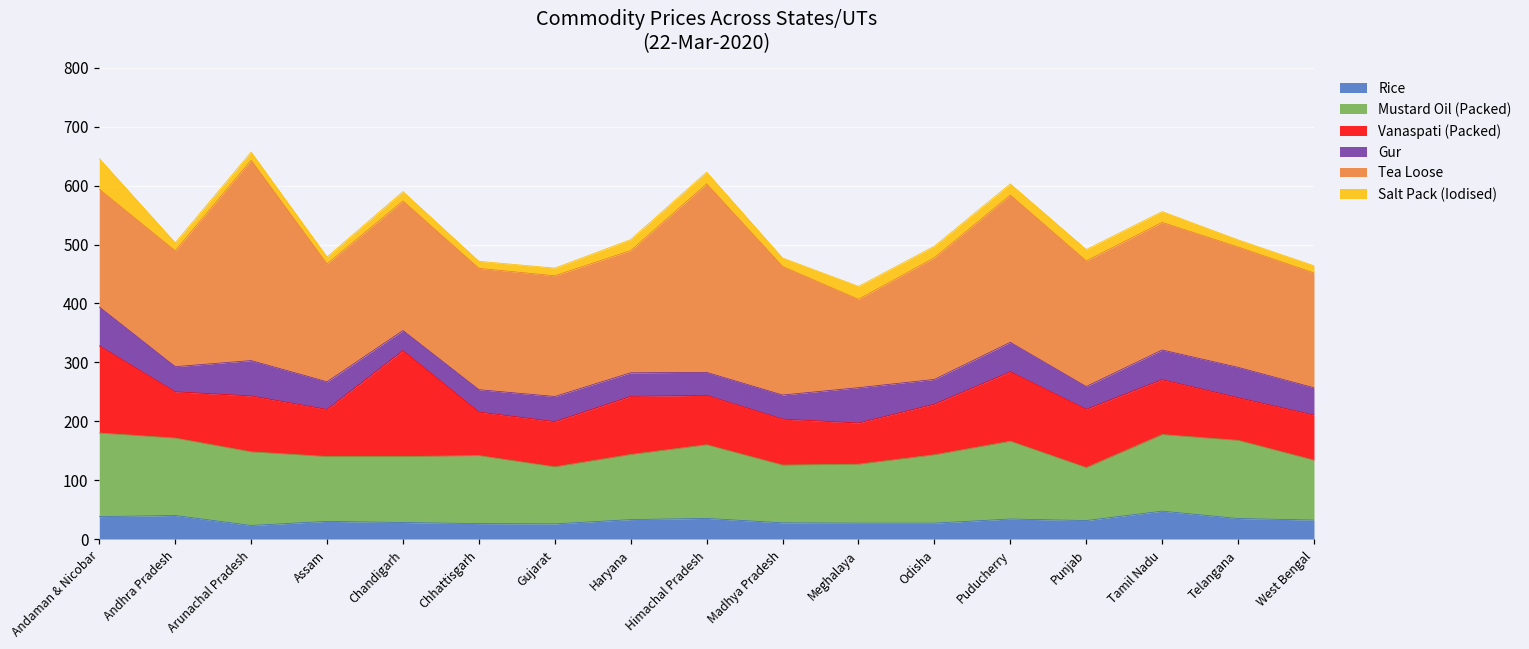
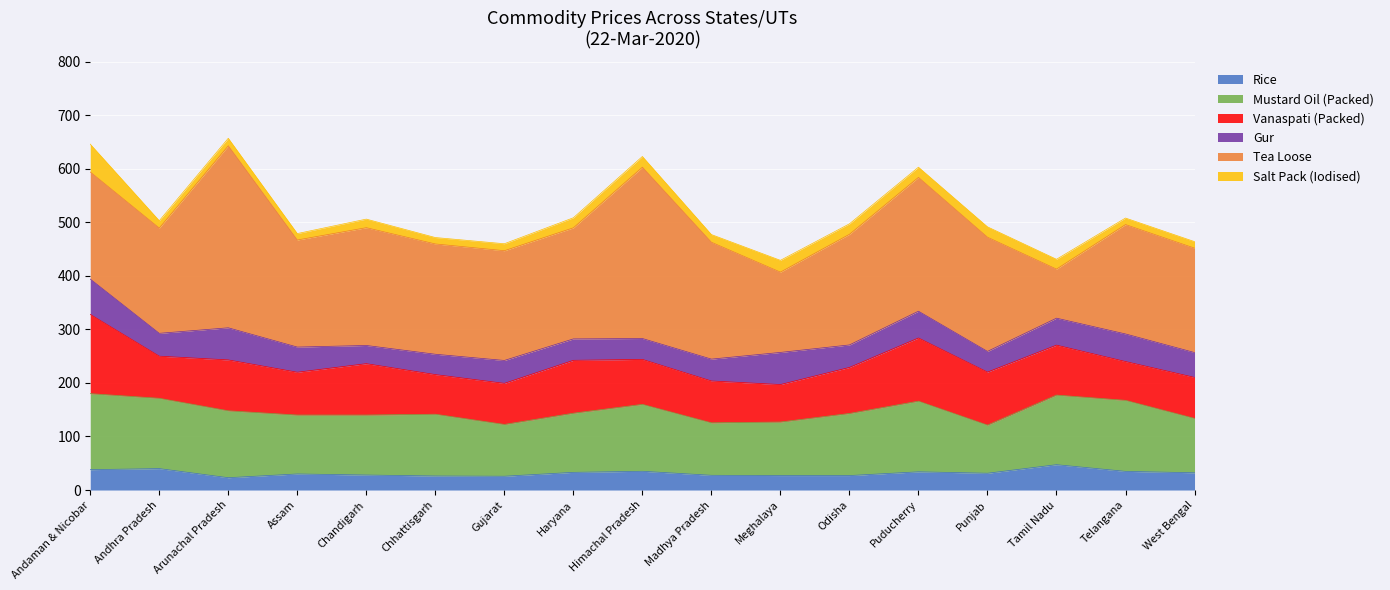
Vanaspati (Packed), Chandigarh: 180 -> 100
Tea Loose, Tamil Nadu: 220 -> 90
